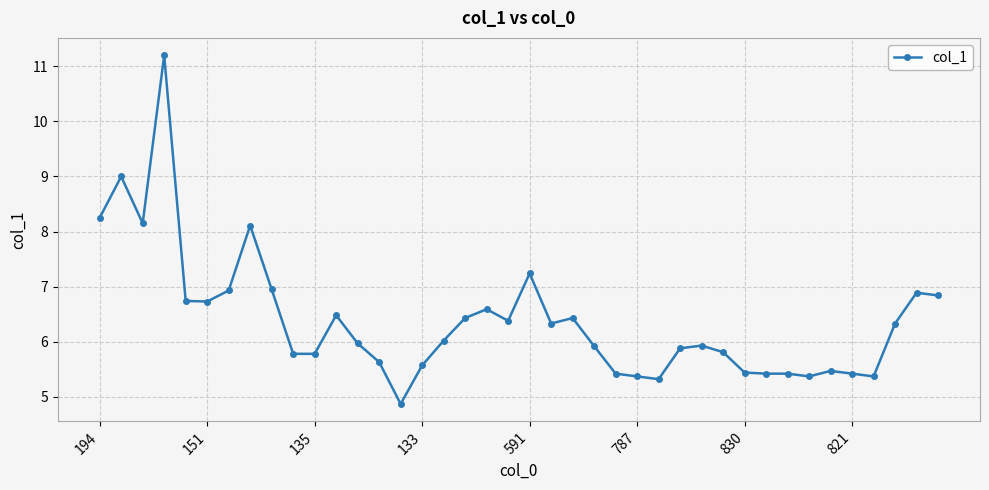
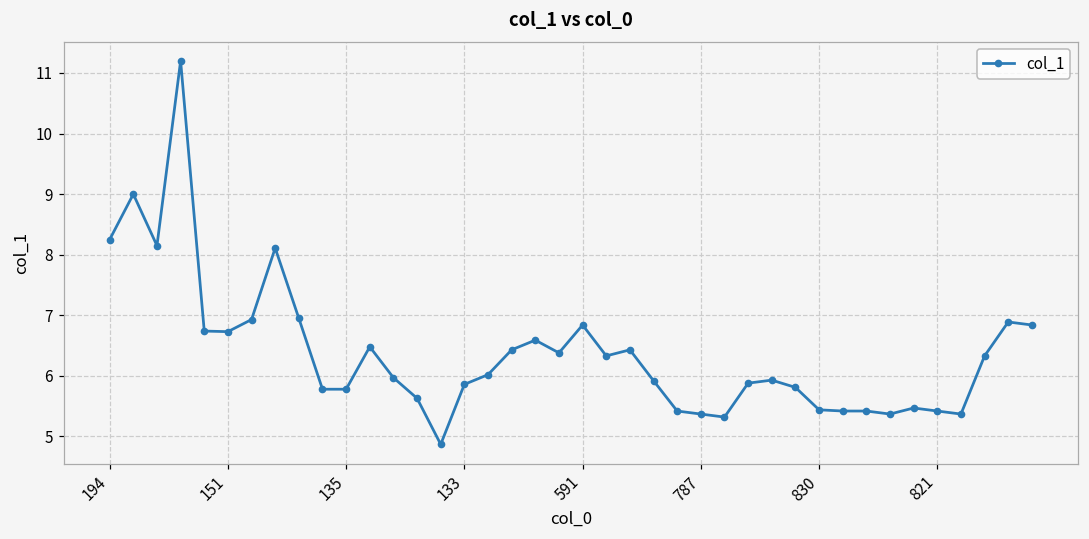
133: 5.6 -> 5.9
591: 7.2 -> 6.8
